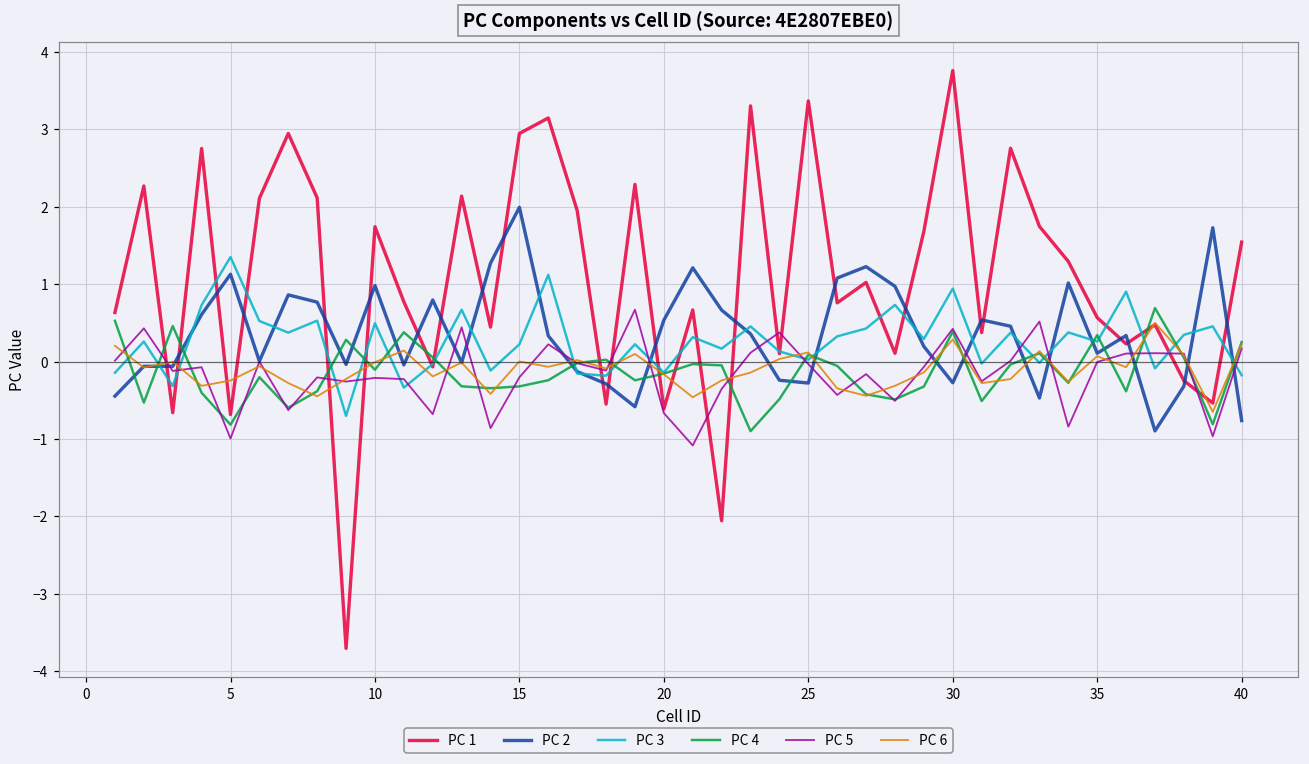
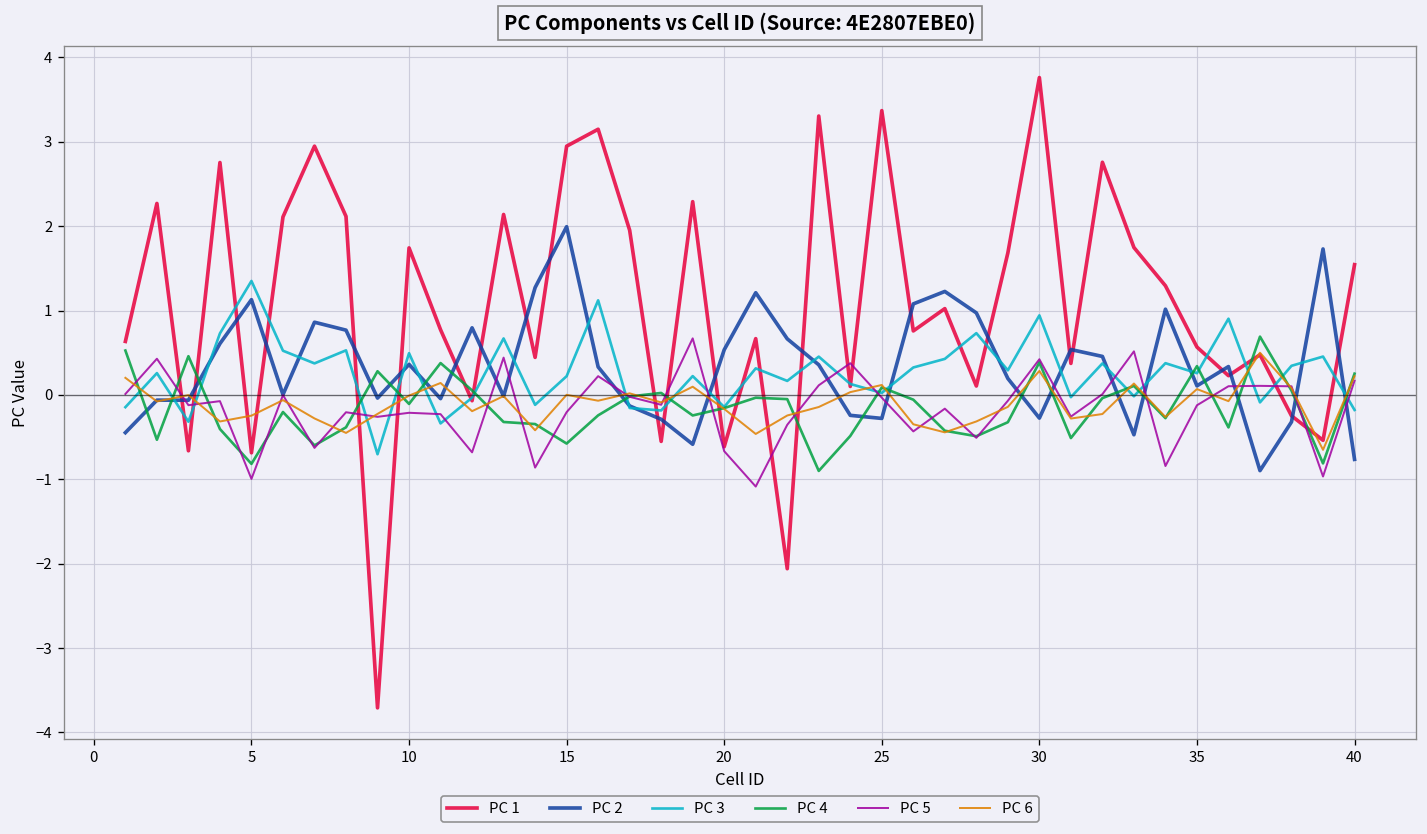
PC 2, 10: 1.0 -> 0.4
PC 4, 15: -0.3 -> -0.6
PC 5, 35: 0.0 -> -0.1
